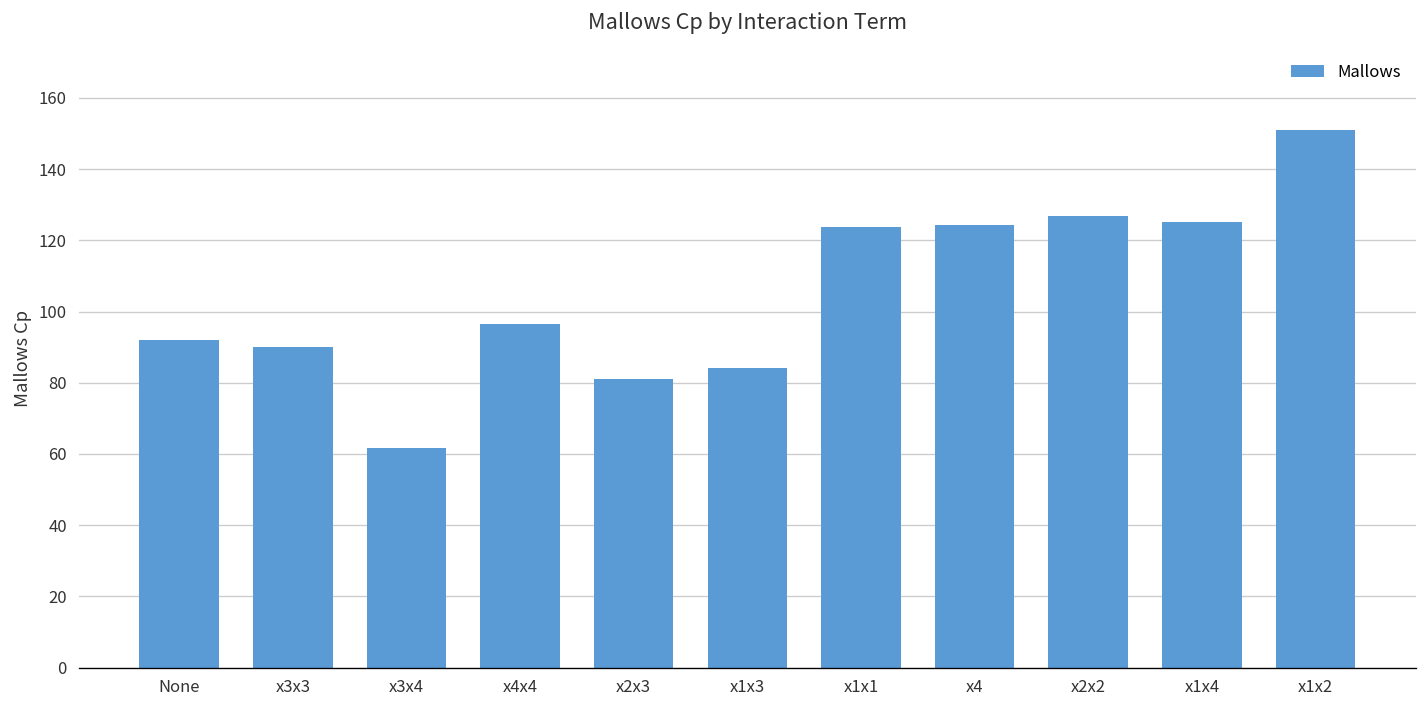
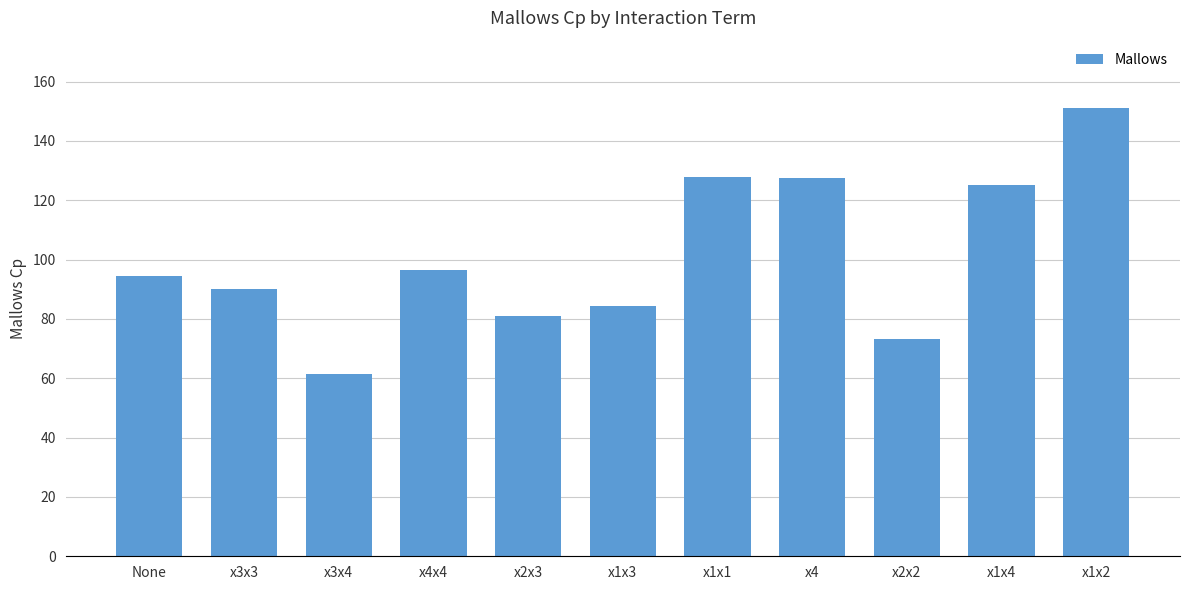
None: 92 -> 95
x1x1: 124 -> 128
x4: 124 -> 127
x2x2: 127 -> 73
